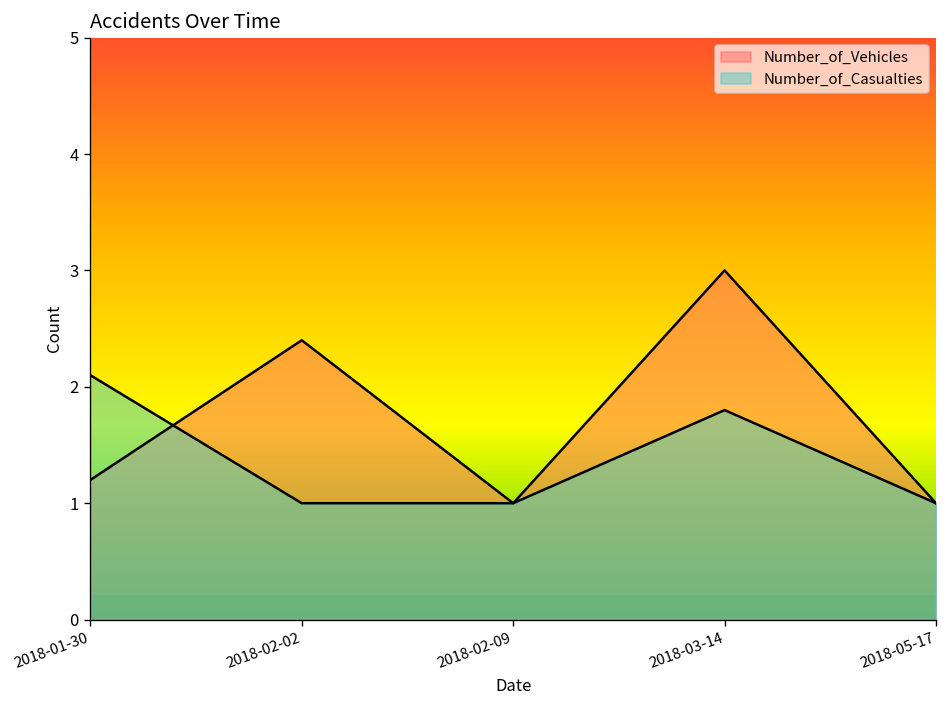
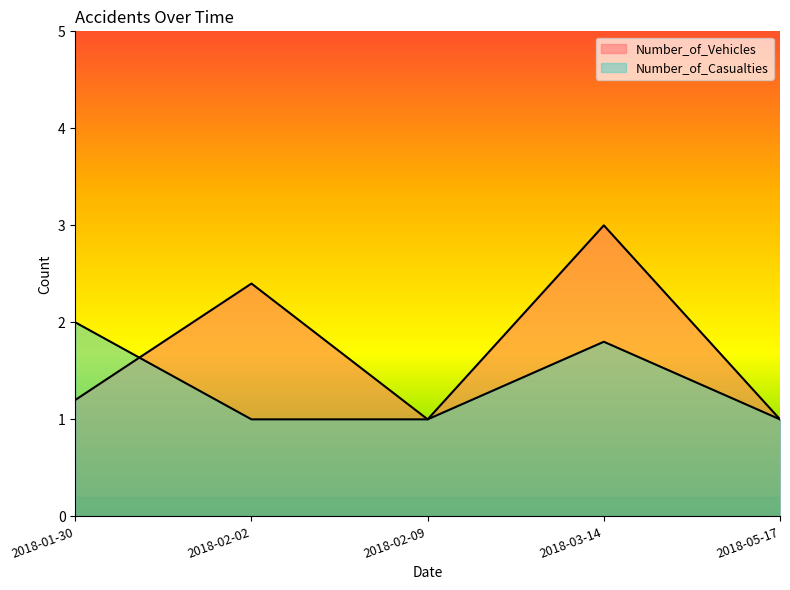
Number_of_Casualties, 2018-01-30: 2.1 -> 2.0
